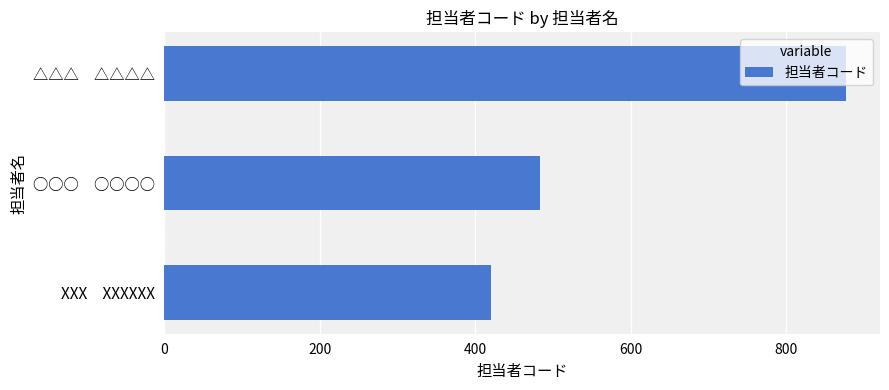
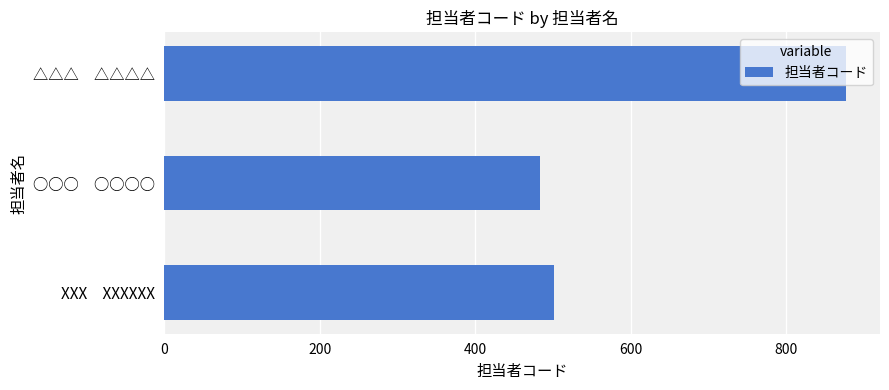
XXX XXXXXX: 420 -> 500
